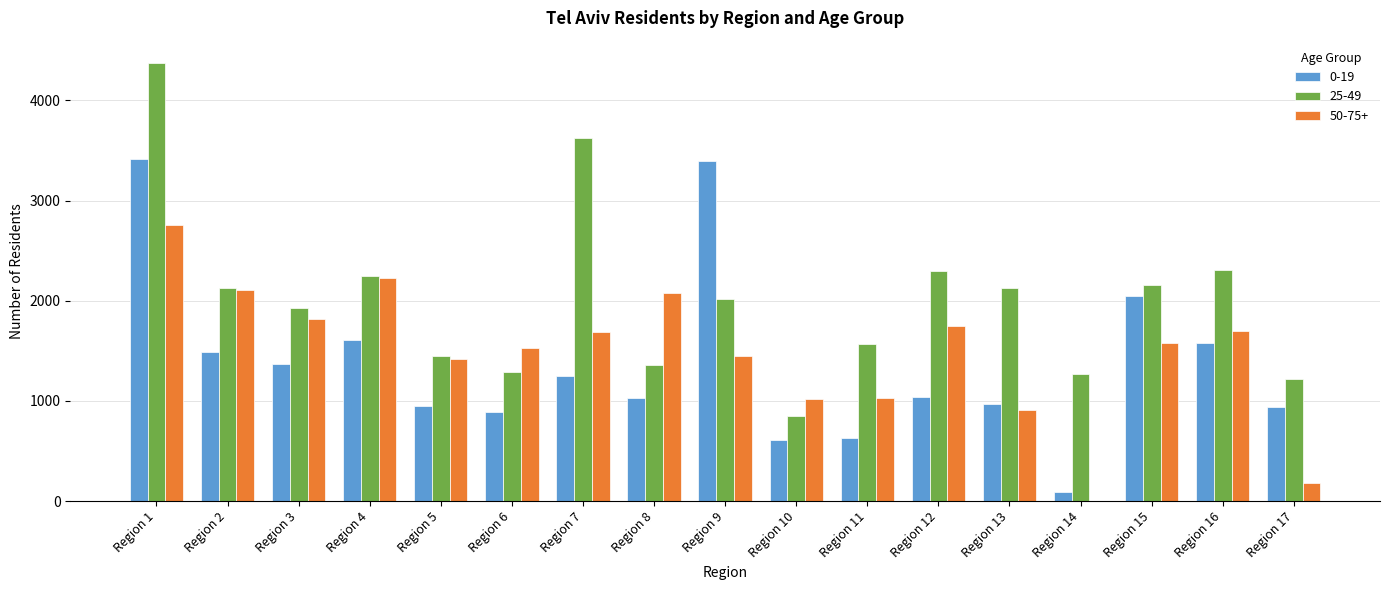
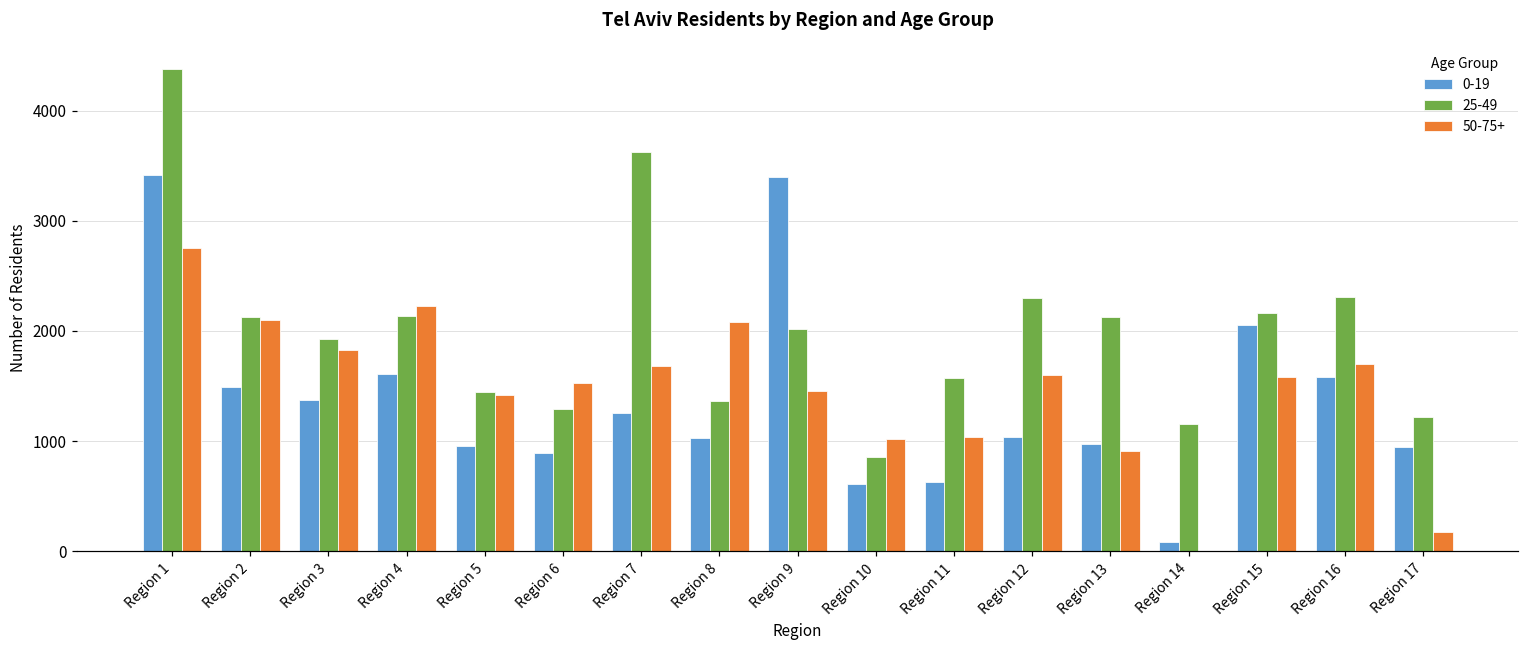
25-49, Region 4: 2250 -> 2130
50-75+, Region 12: 1750 -> 1600
25-49, Region 14: 1270 -> 1160
